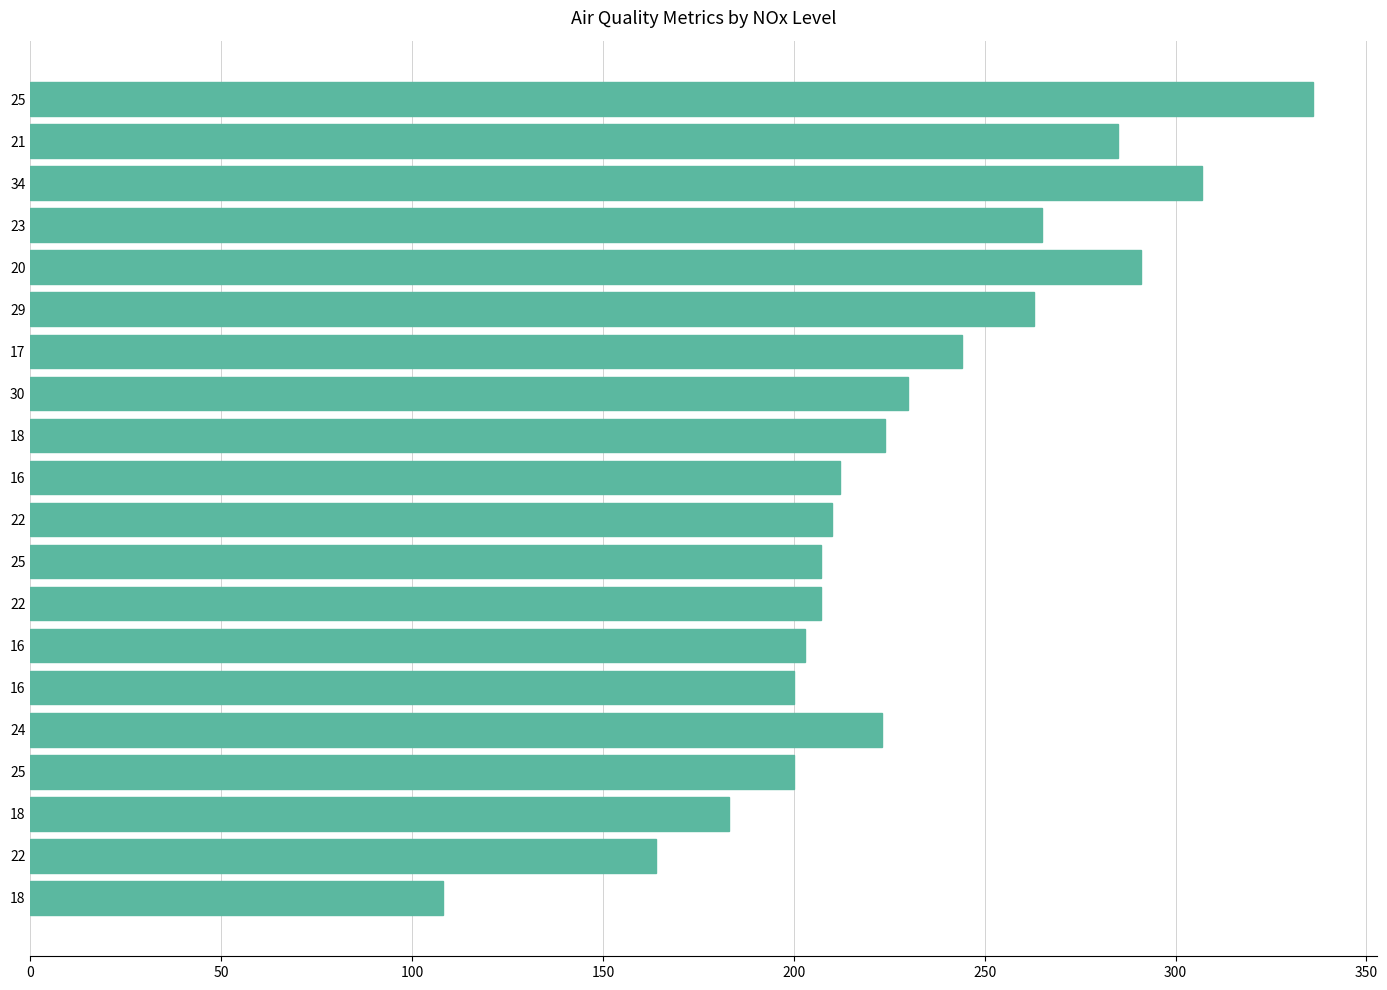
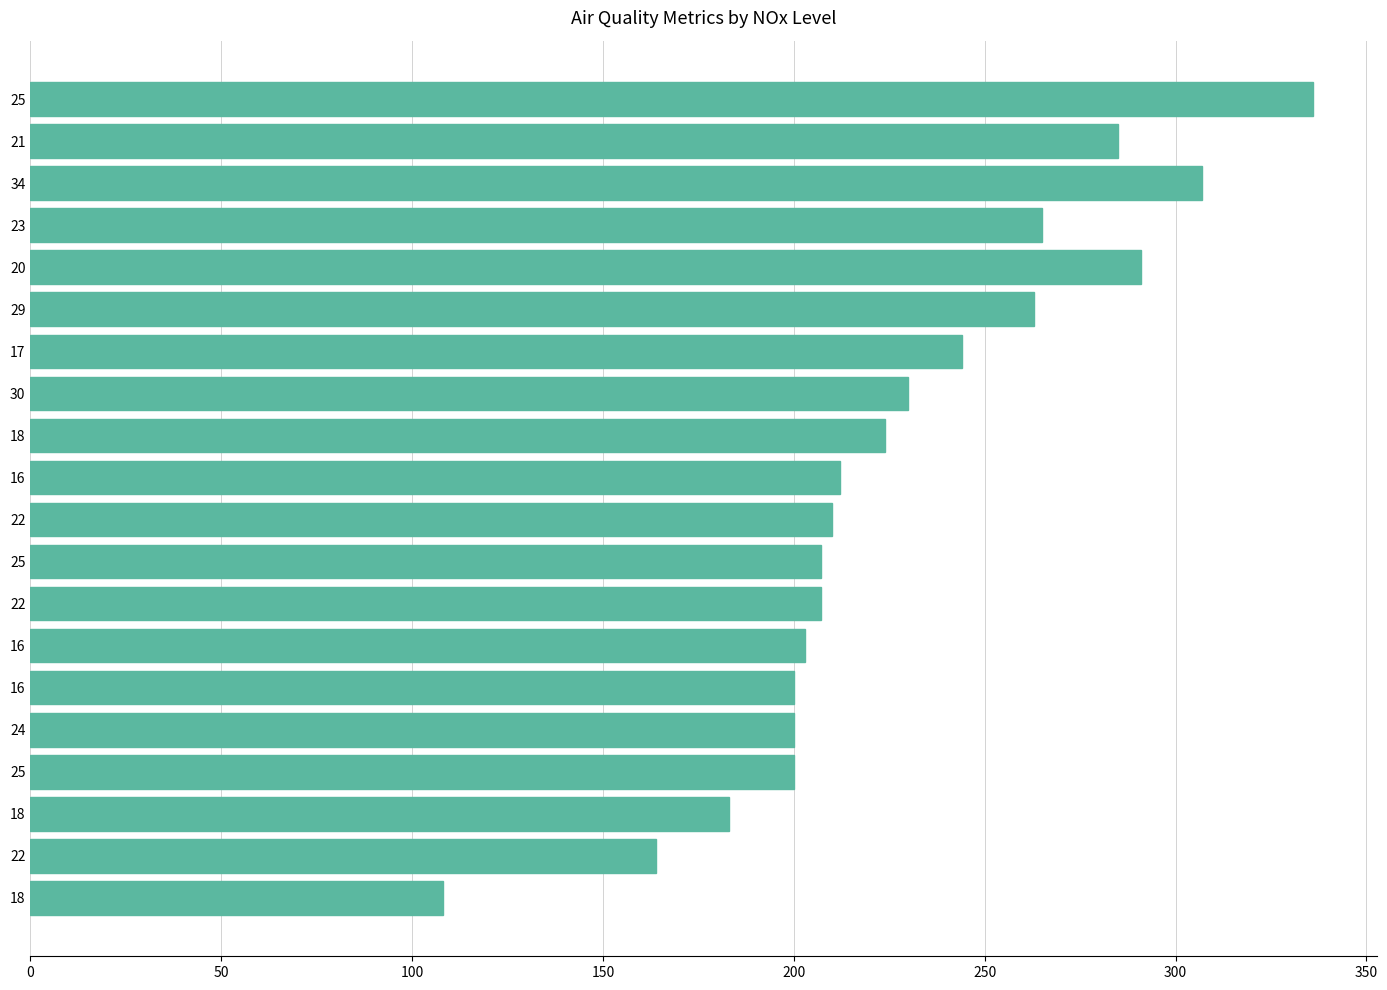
24: 223 -> 200
